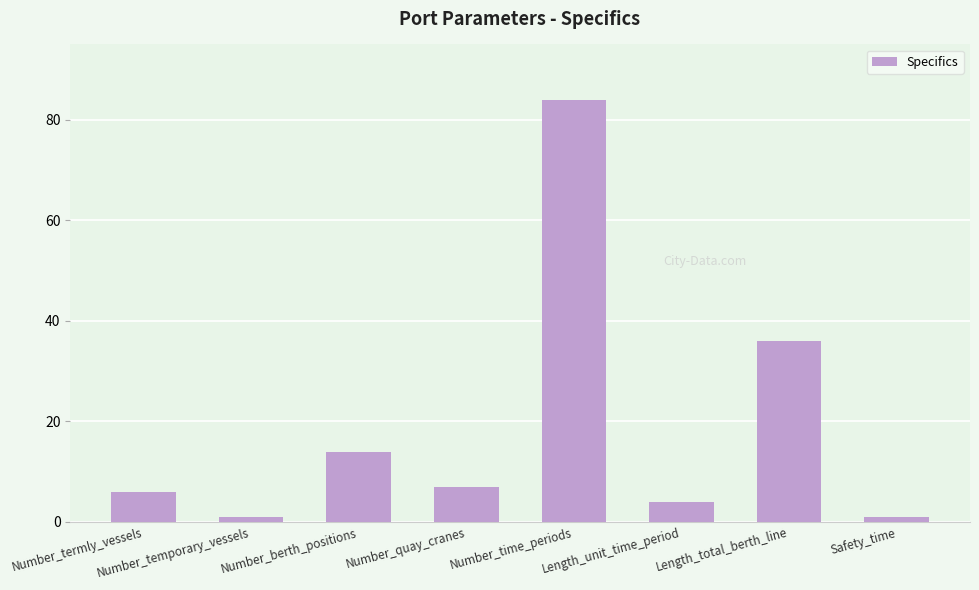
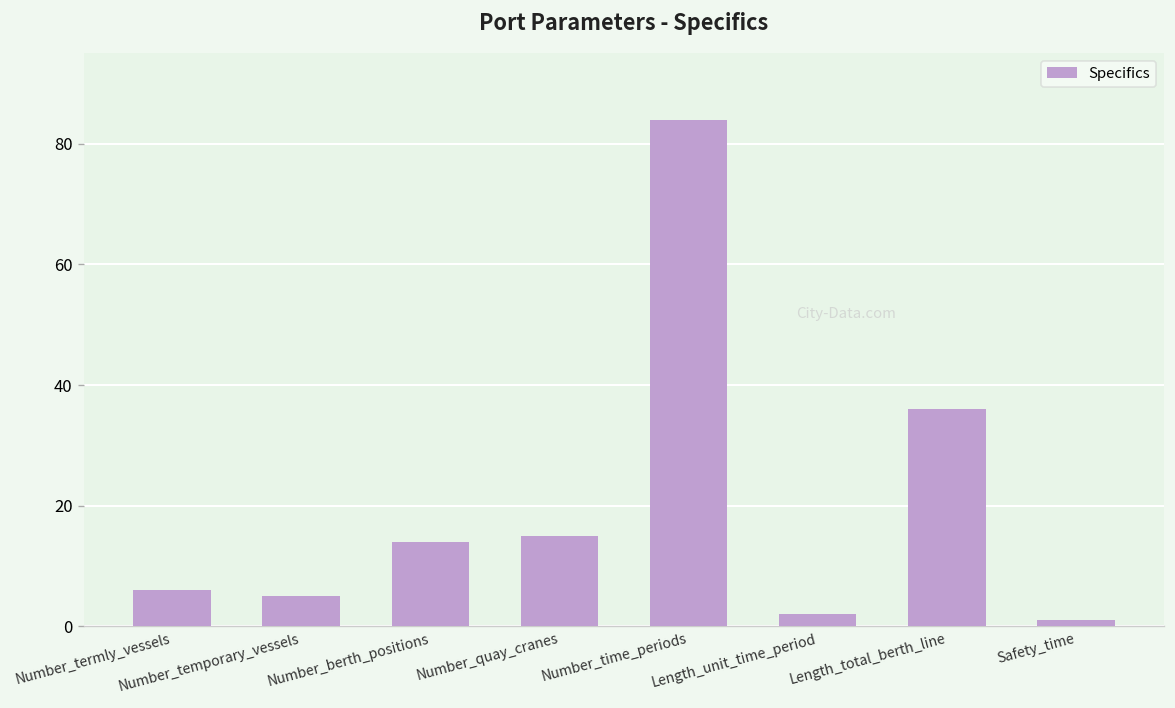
Number_temporary_vessels: 1 -> 5
Number_quay_cranes: 7 -> 15
Length_unit_time_period: 4 -> 2
